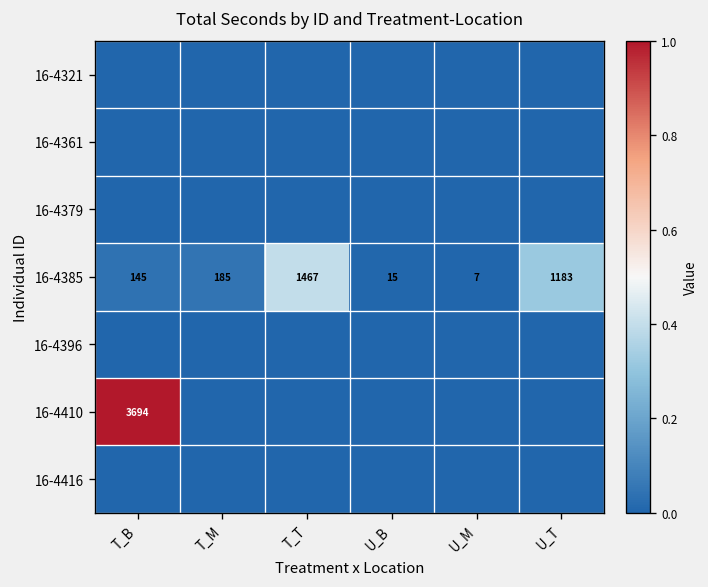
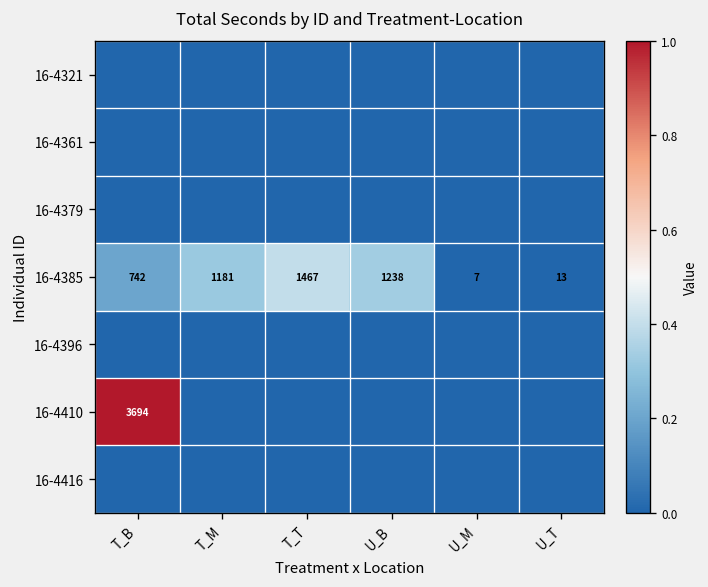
16-4385, T_B: 145 -> 742
16-4385, T_M: 185 -> 1181
16-4385, U_B: 15 -> 1238
16-4385, U_T: 1183 -> 13
